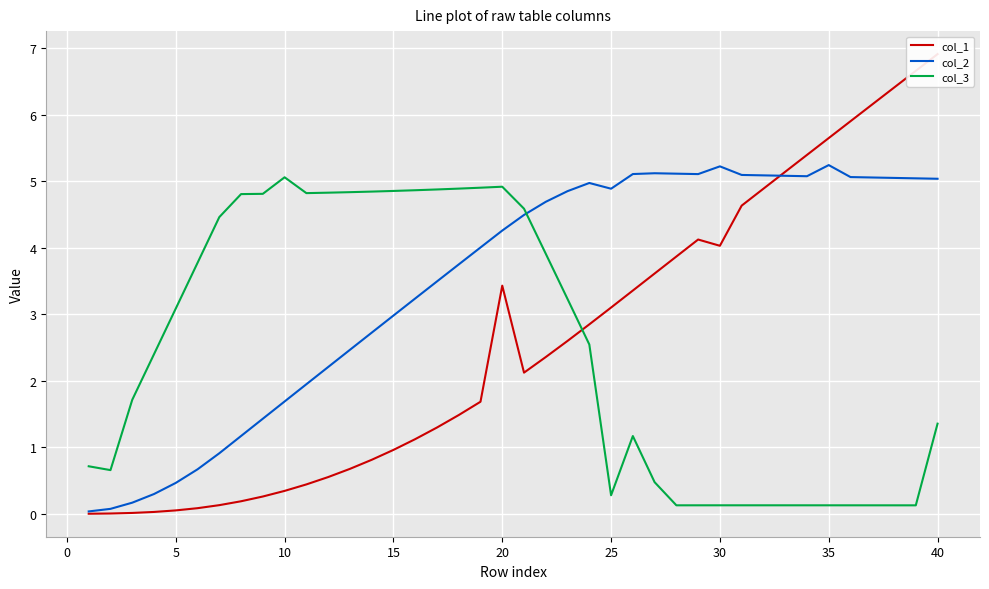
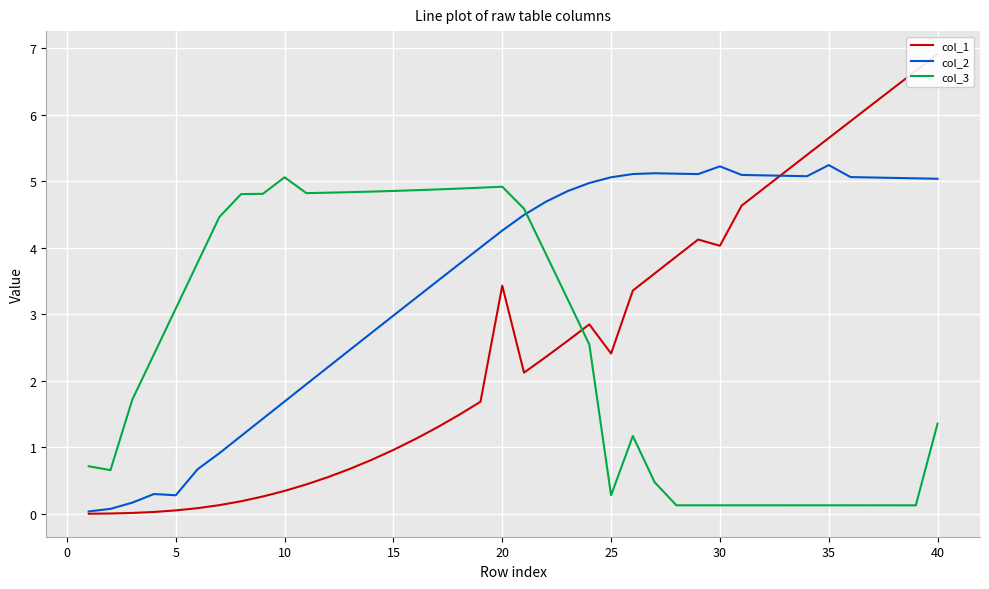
col_2, 5: 0.5 -> 0.3
col_1, 25: 3.1 -> 2.4
col_2, 25: 4.9 -> 5.1
